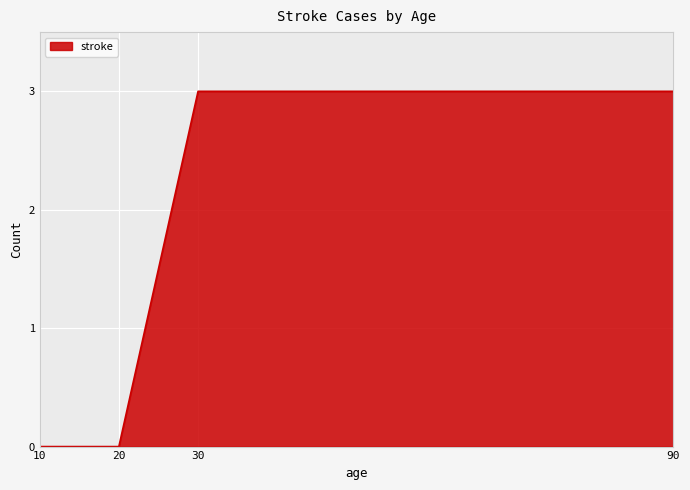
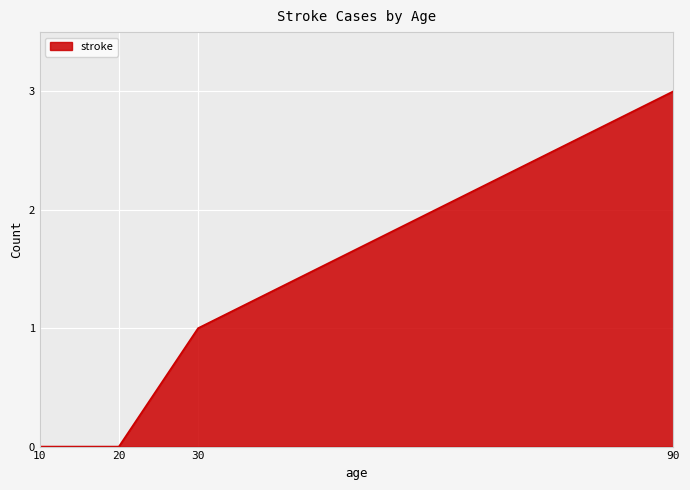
30: 3 -> 1
